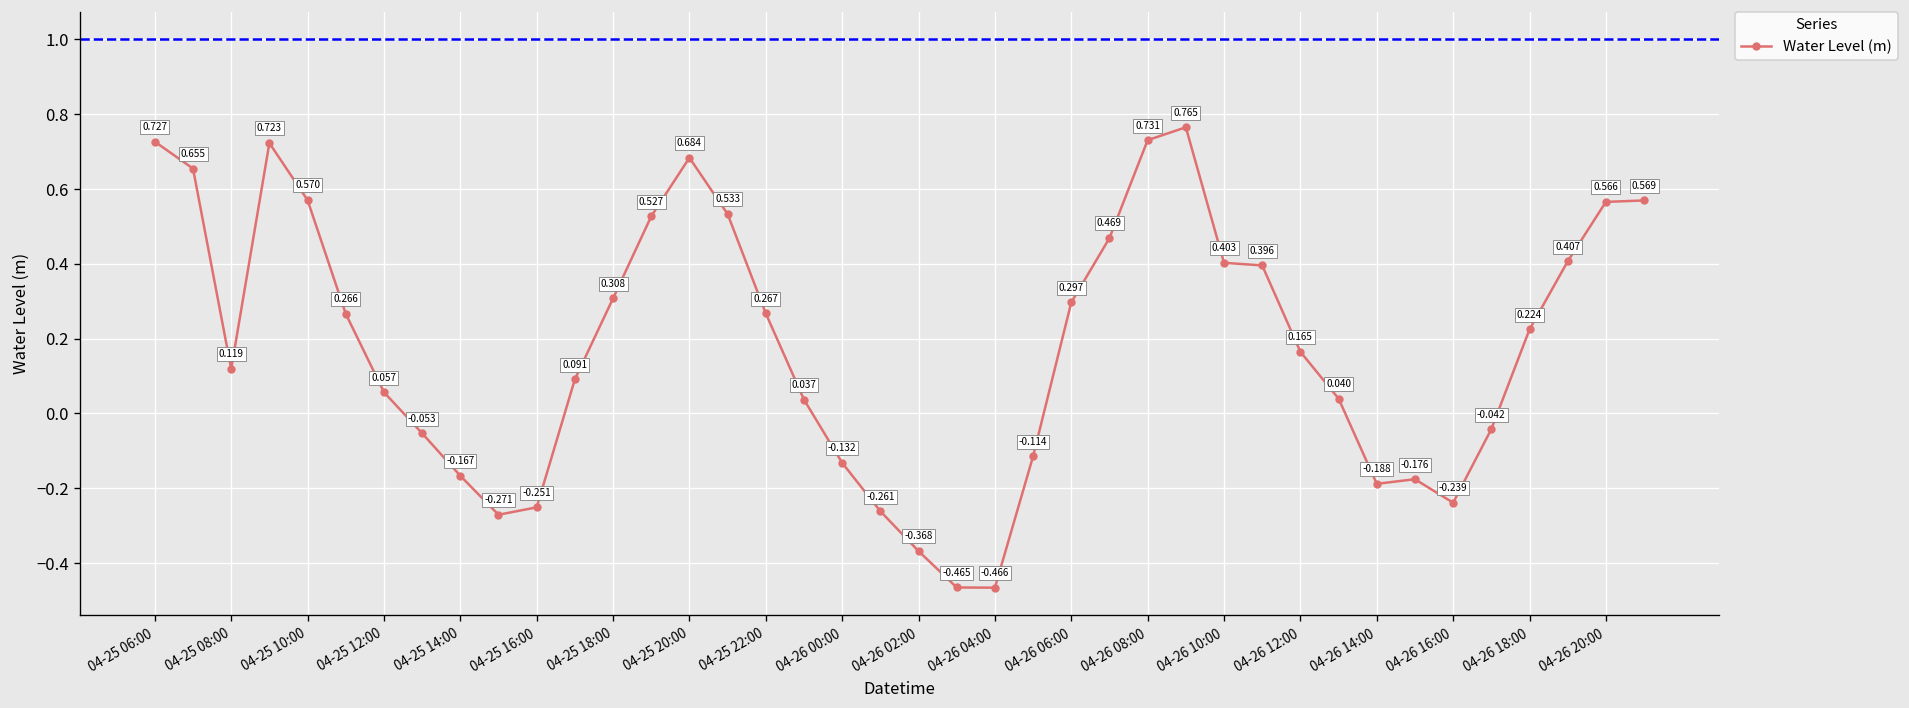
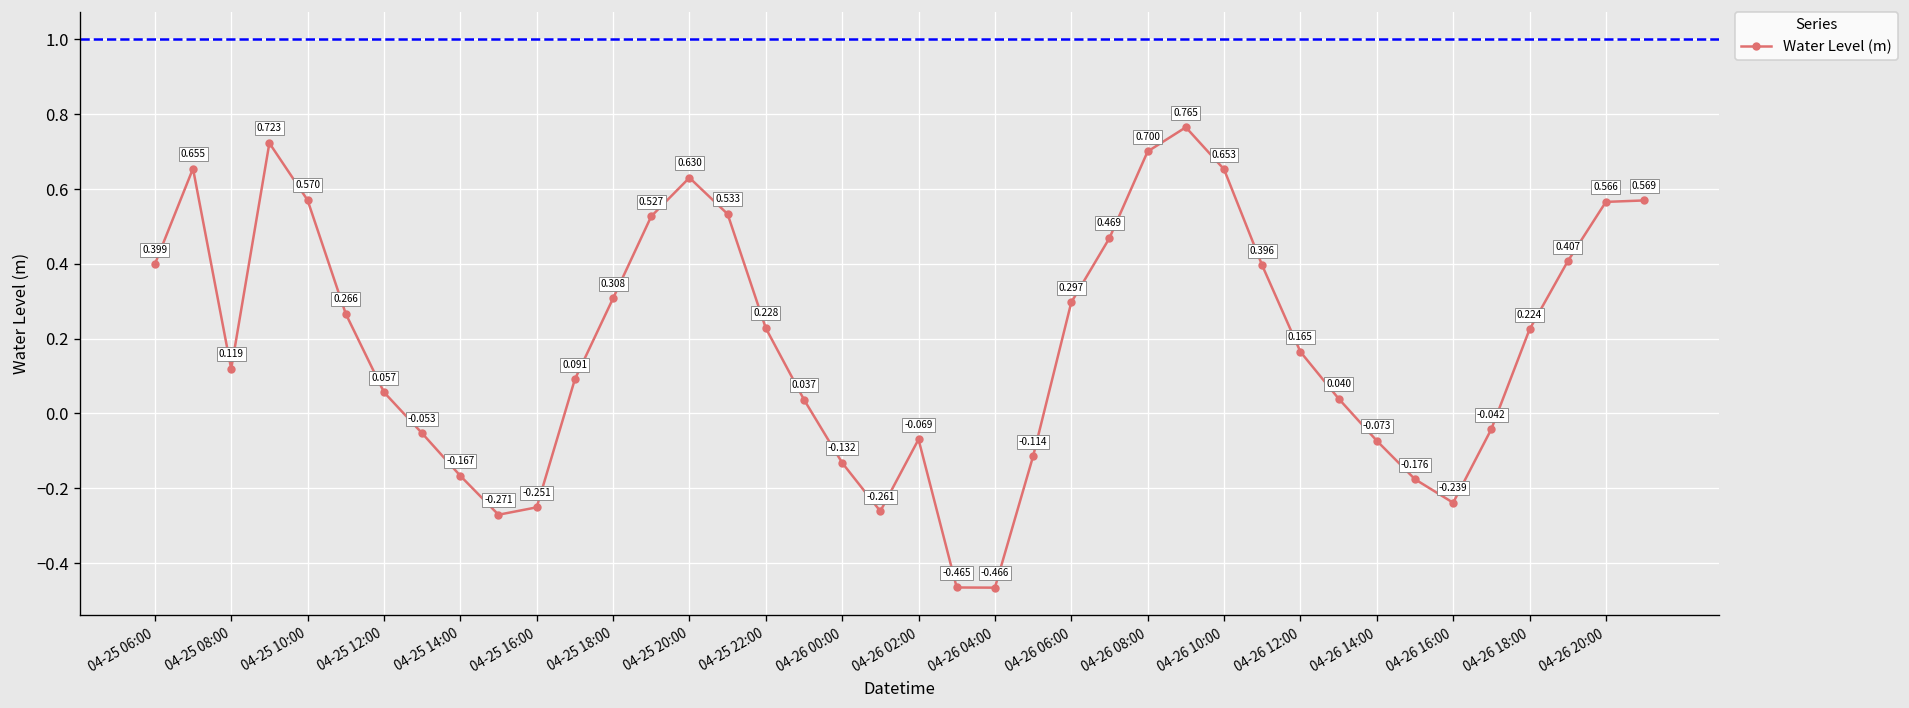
04-25 06:00: 0.727 -> 0.399
04-25 20:00: 0.684 -> 0.630
04-25 22:00: 0.267 -> 0.228
04-26 02:00: -0.368 -> -0.069
04-26 08:00: 0.731 -> 0.700
04-26 10:00: 0.403 -> 0.653
04-26 14:00: -0.188 -> -0.073
